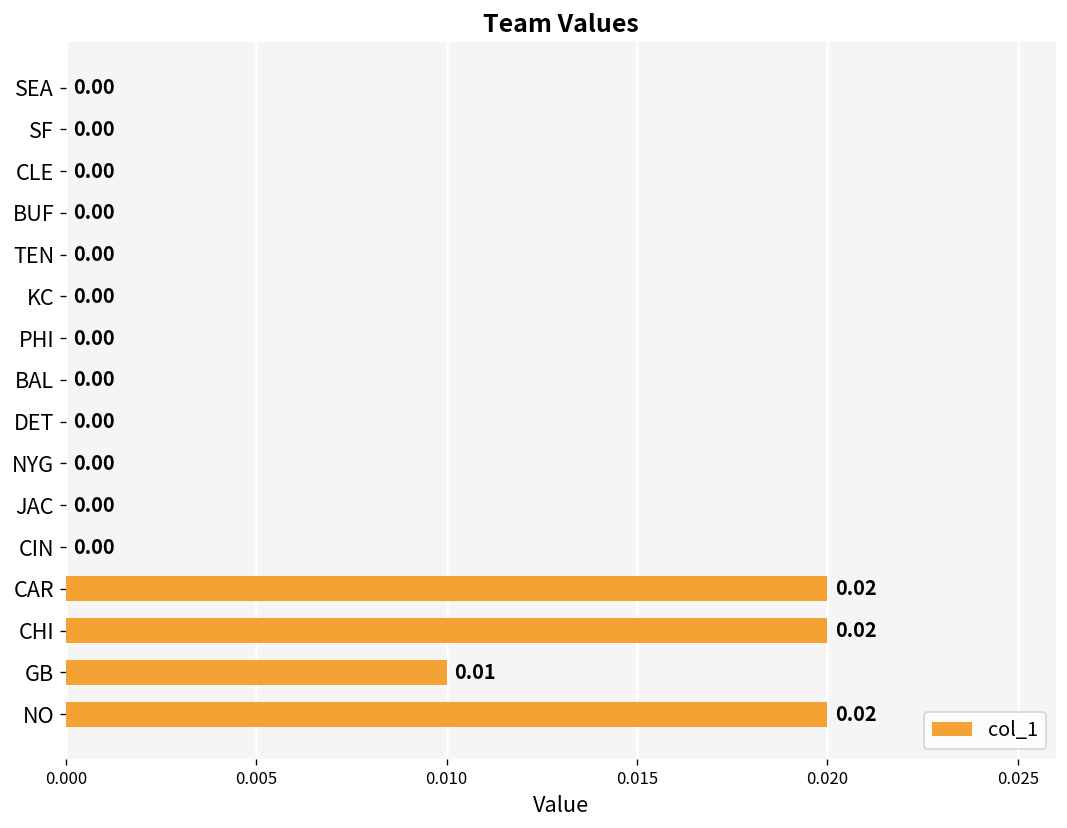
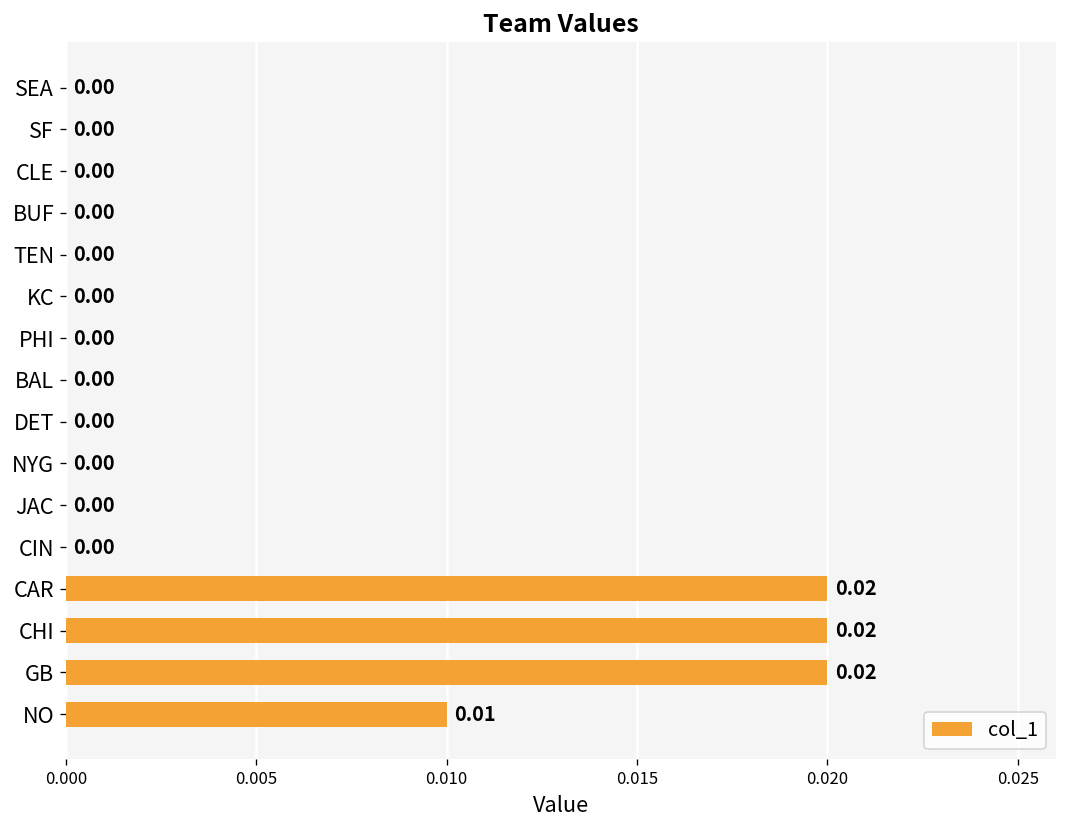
GB: 0.01 -> 0.02
NO: 0.02 -> 0.01
